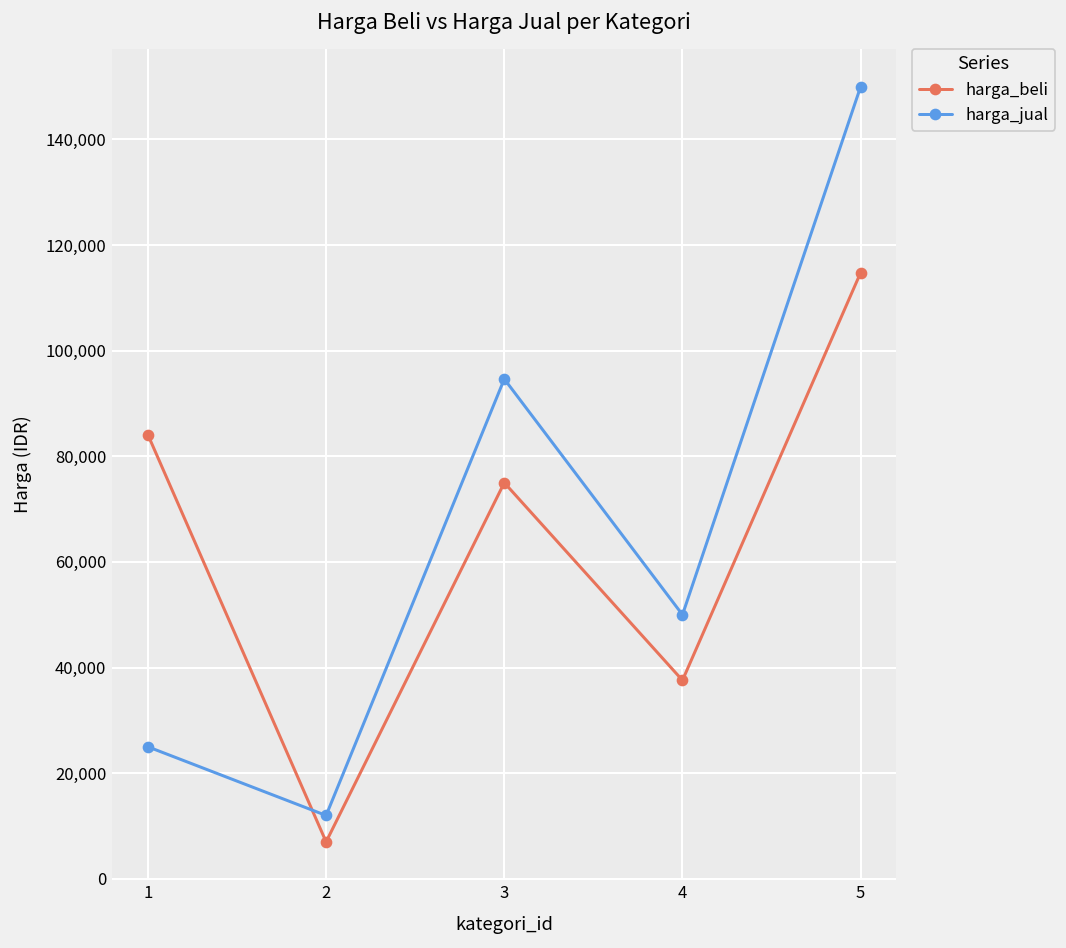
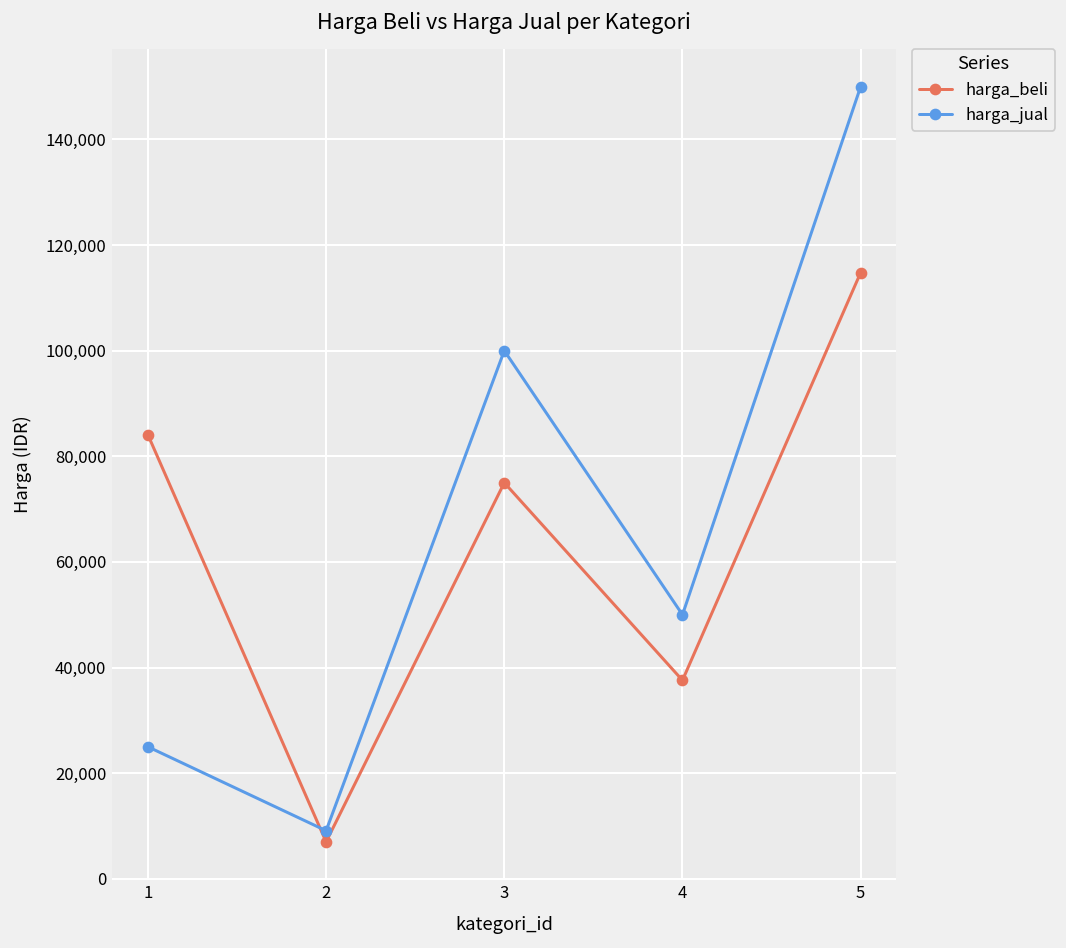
harga_jual, 2: 12,000 -> 9,000
harga_jual, 3: 95,000 -> 100,000
